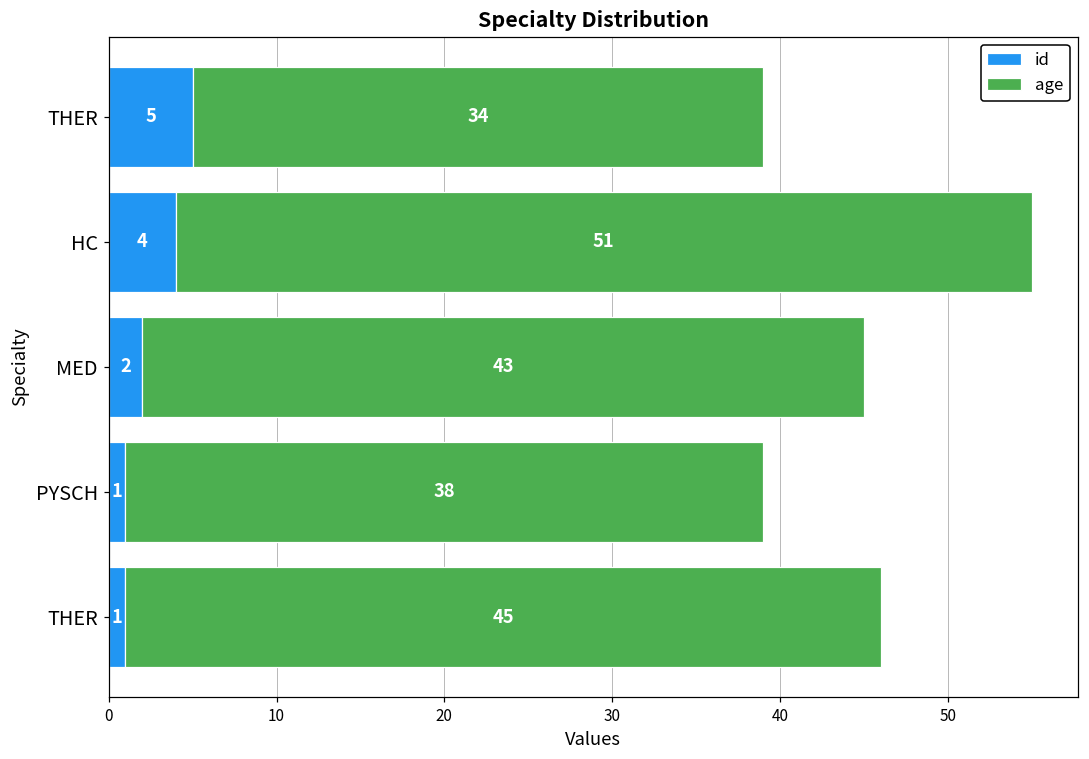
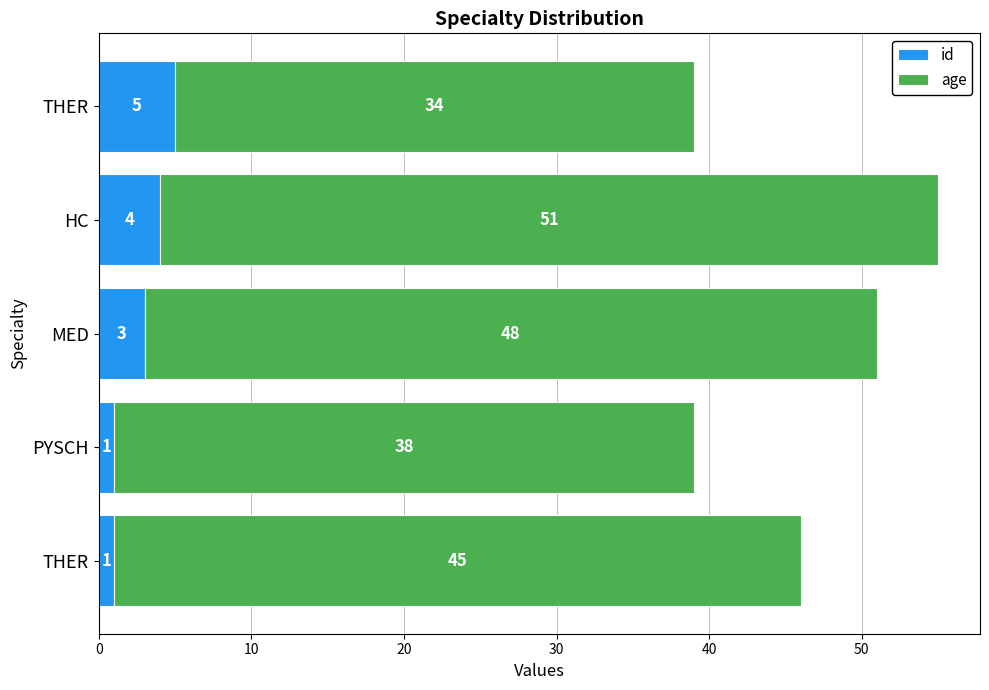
id, MED: 2 -> 3
age, MED: 43 -> 48
